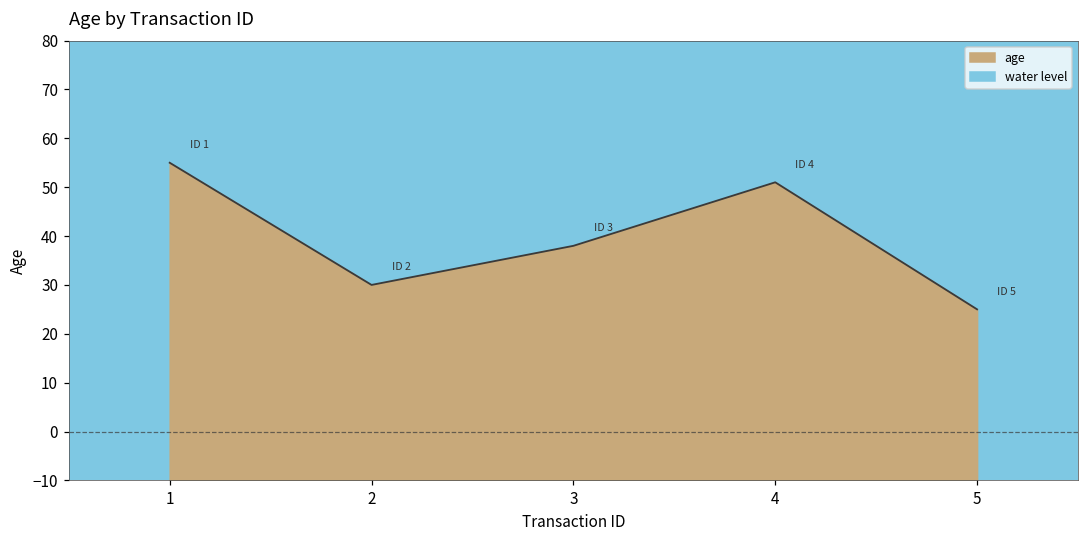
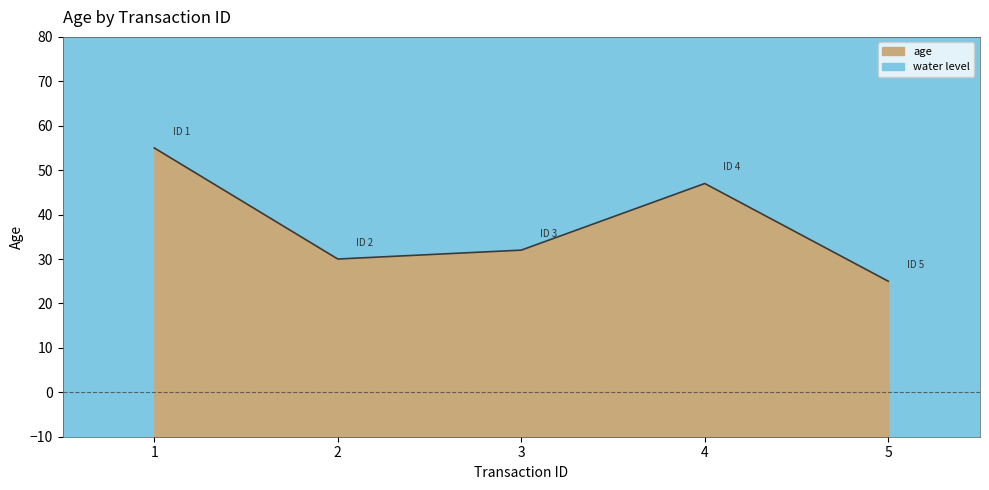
3: 38 -> 32
4: 51 -> 47
